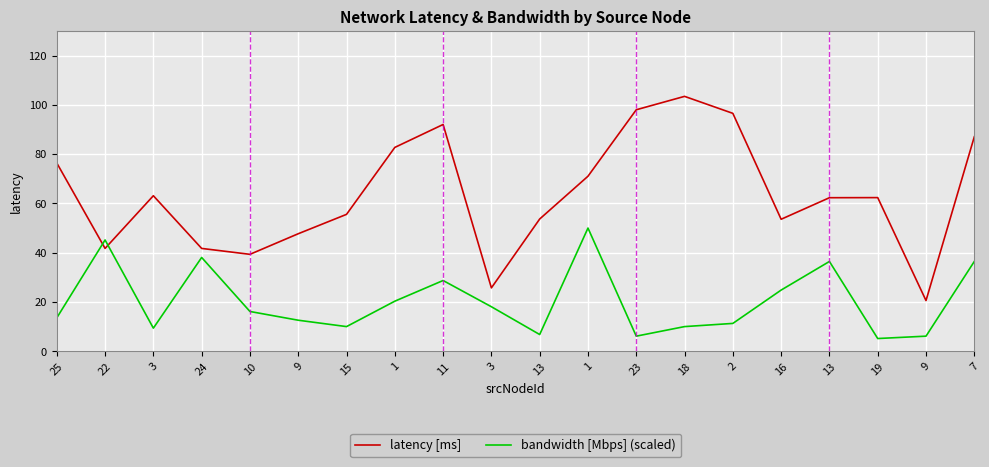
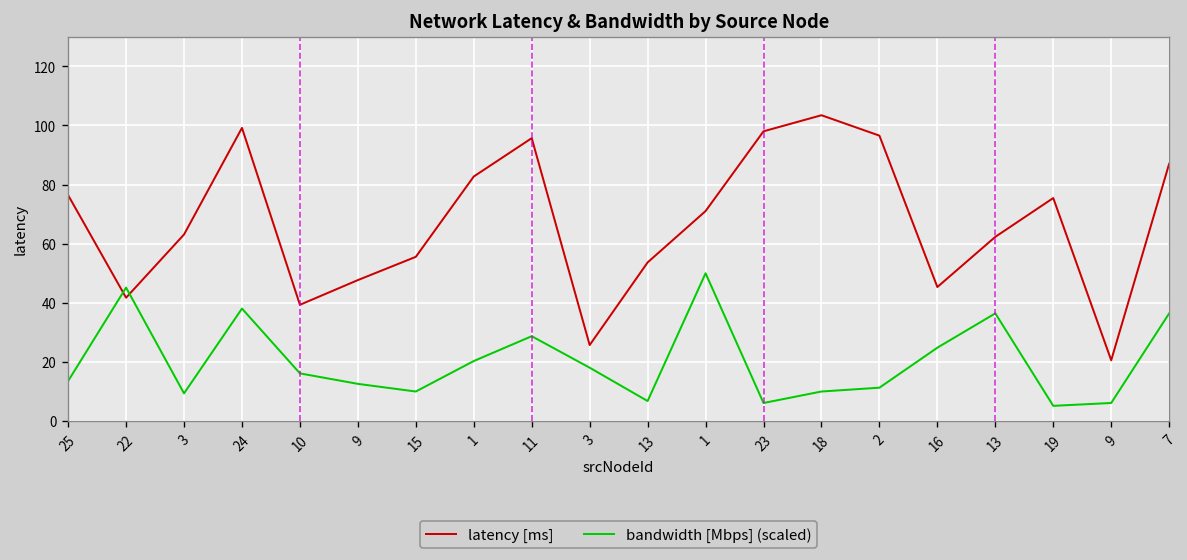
latency [ms], 24: 42 -> 99
latency [ms], 11: 92 -> 96
latency [ms], 16: 54 -> 45
latency [ms], 19: 62 -> 75
